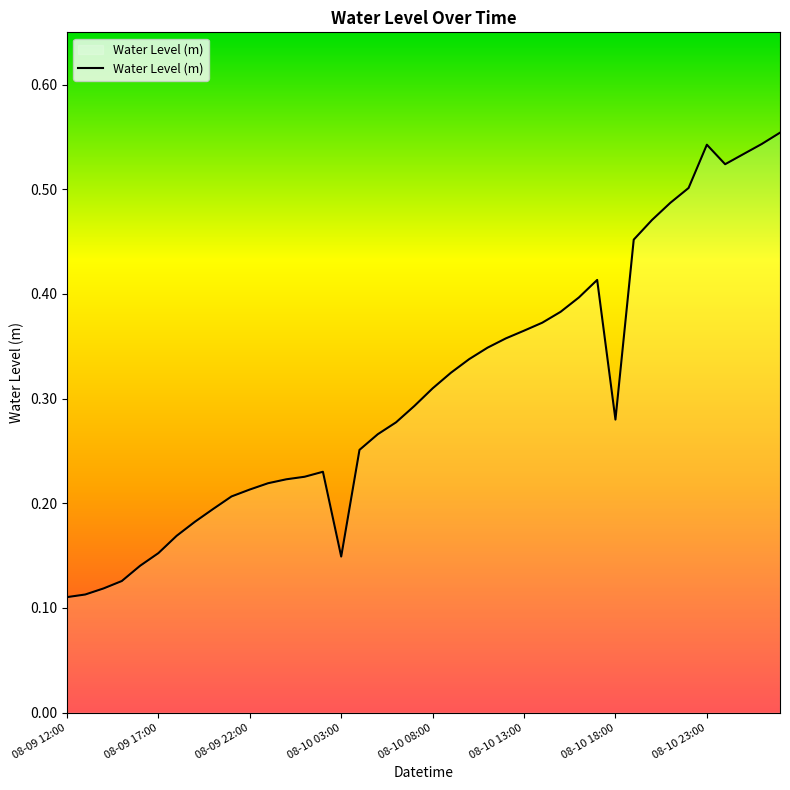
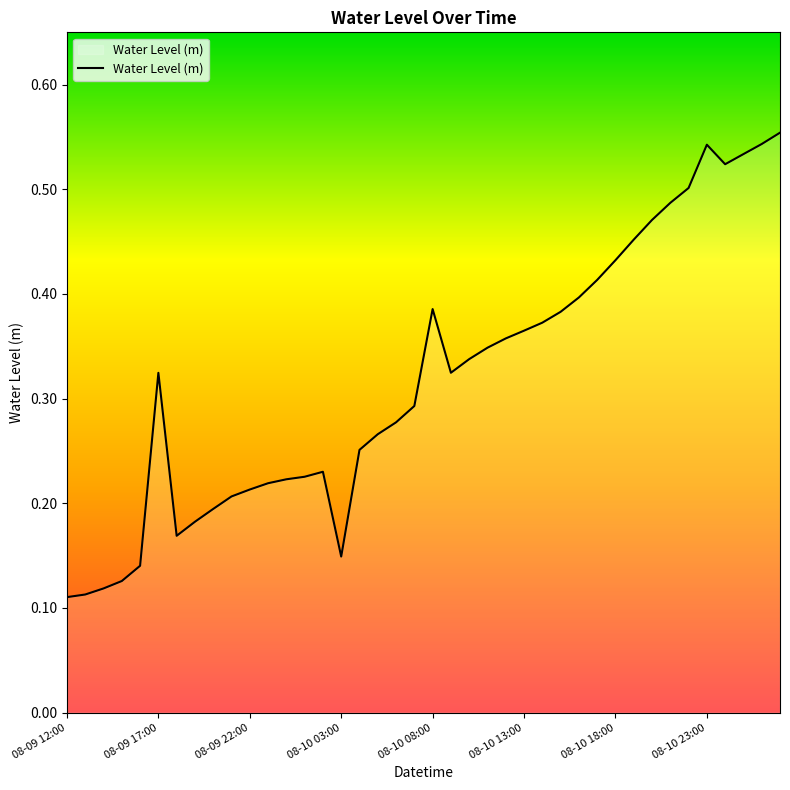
08-09 17:00: 0.152 -> 0.325
08-10 08:00: 0.310 -> 0.386
08-10 18:00: 0.280 -> 0.432
